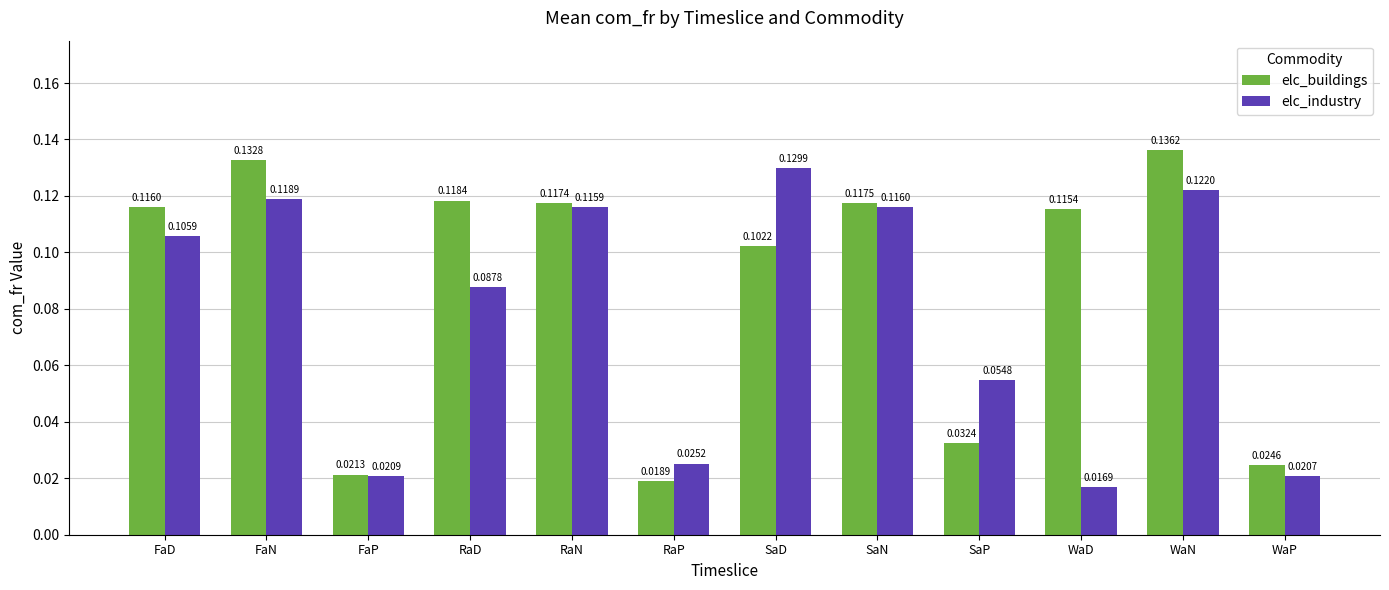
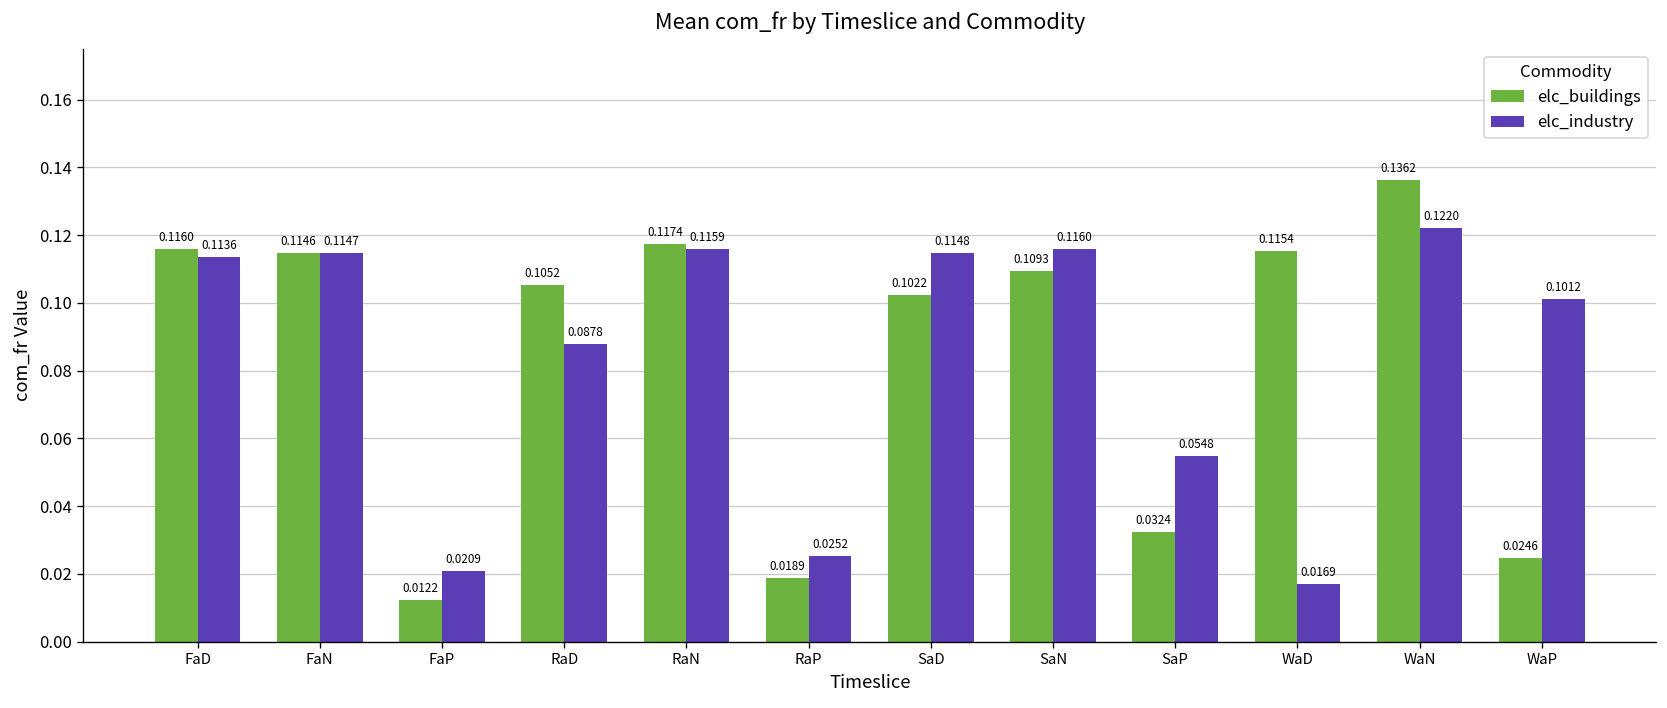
elc_industry, FaD: 0.1059 -> 0.1136
elc_buildings, FaN: 0.1328 -> 0.1146
elc_industry, FaN: 0.1189 -> 0.1147
elc_buildings, FaP: 0.0213 -> 0.0122
elc_buildings, RaD: 0.1184 -> 0.1052
elc_industry, SaD: 0.1299 -> 0.1148
elc_buildings, SaN: 0.1175 -> 0.1093
elc_industry, WaP: 0.0207 -> 0.1012
